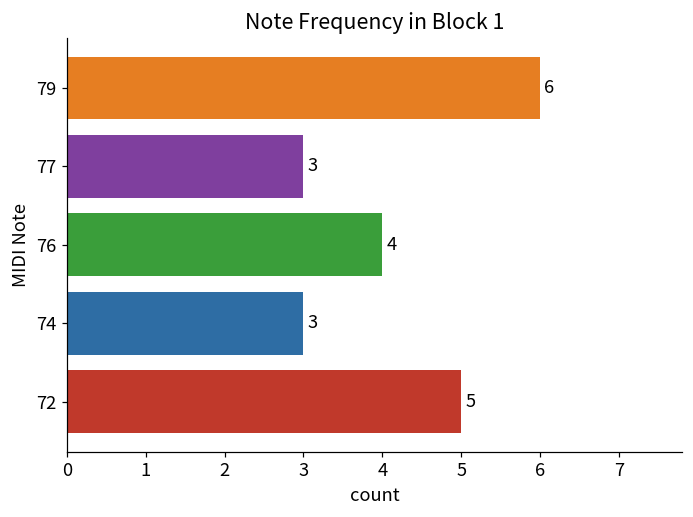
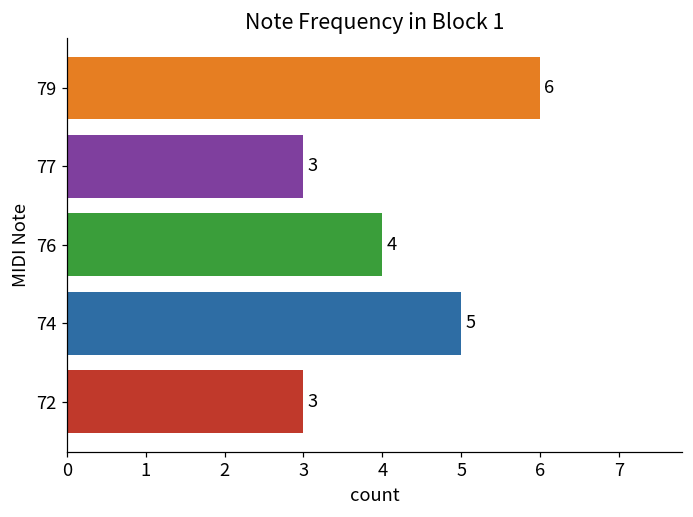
74: 3 -> 5
72: 5 -> 3
